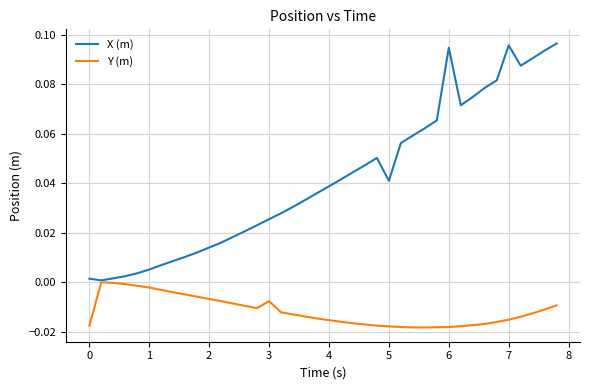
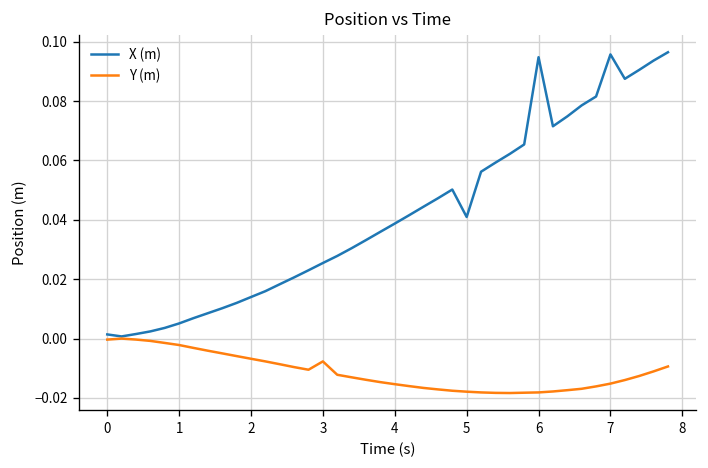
Y (m), 0: -0.018 -> 0.000
